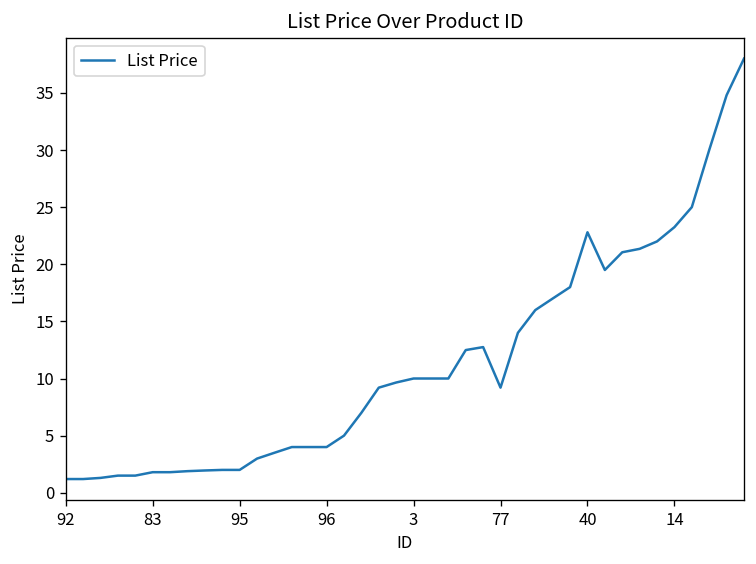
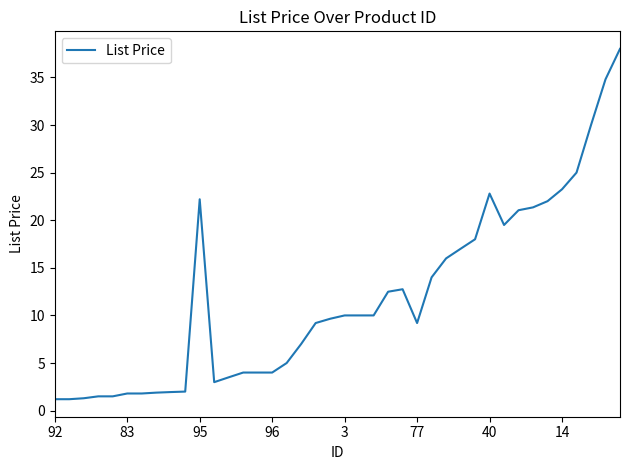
95: 2 -> 22
